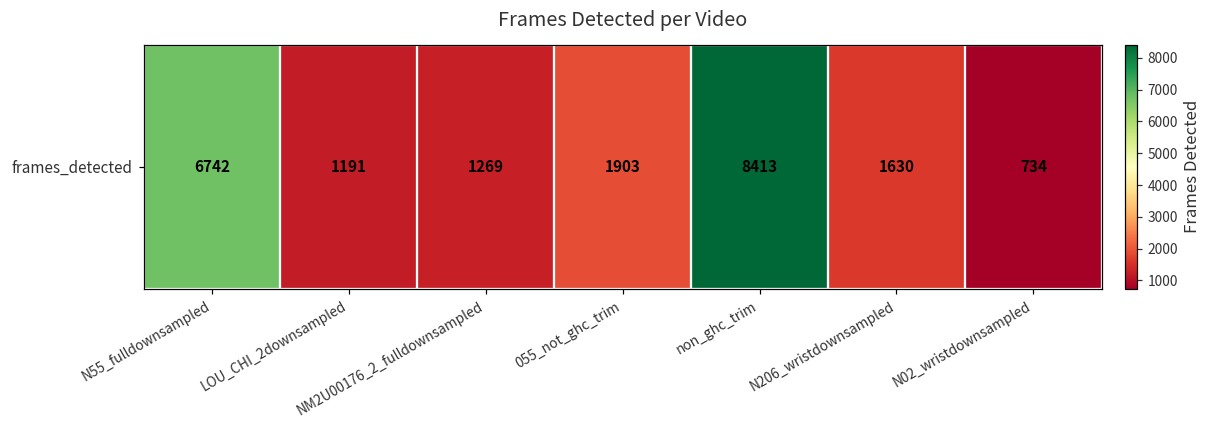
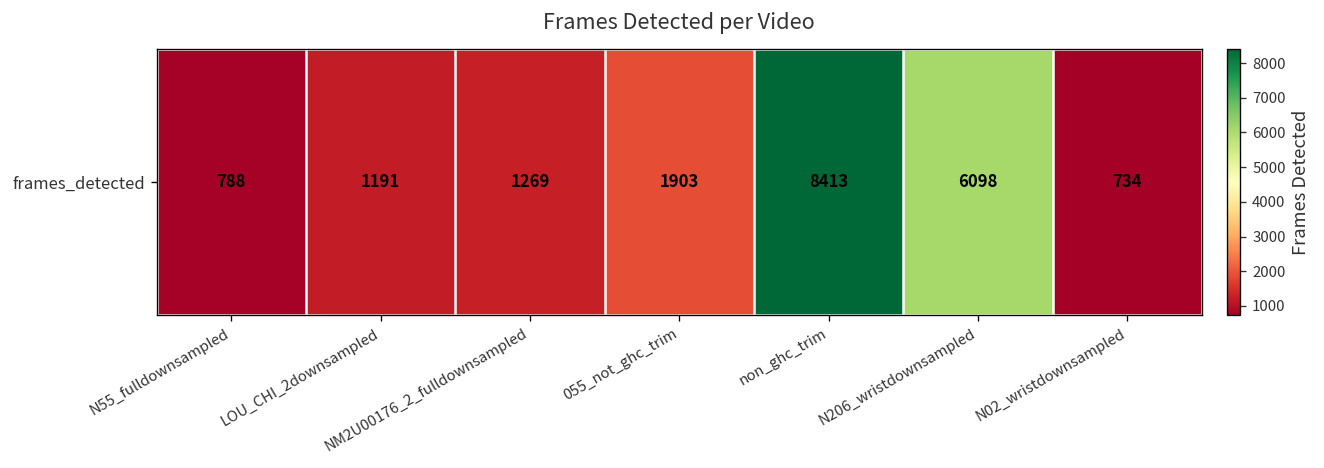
frames_detected, N55_fulldownsampled: 6742 -> 788
frames_detected, N206_wristdownsampled: 1630 -> 6098
